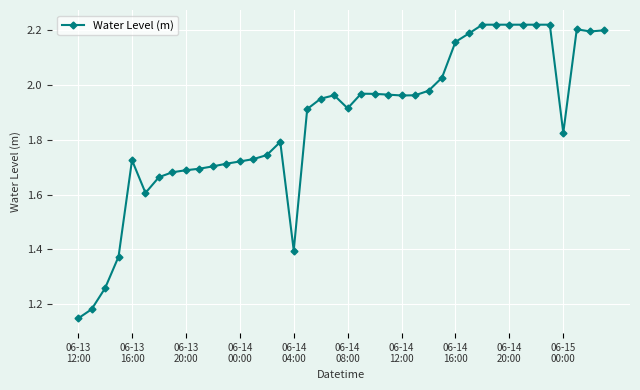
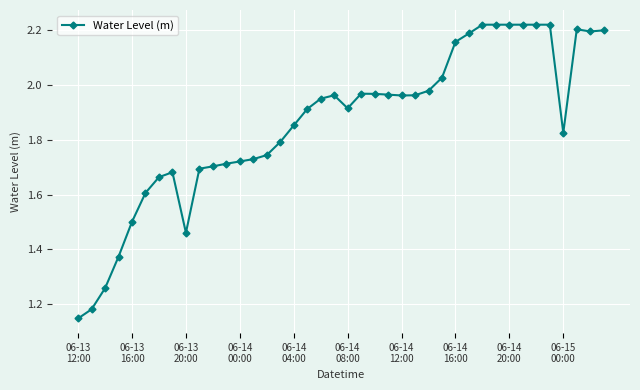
06-13 16:00: 1.73 -> 1.50
06-13 20:00: 1.69 -> 1.46
06-14 04:00: 1.40 -> 1.85
